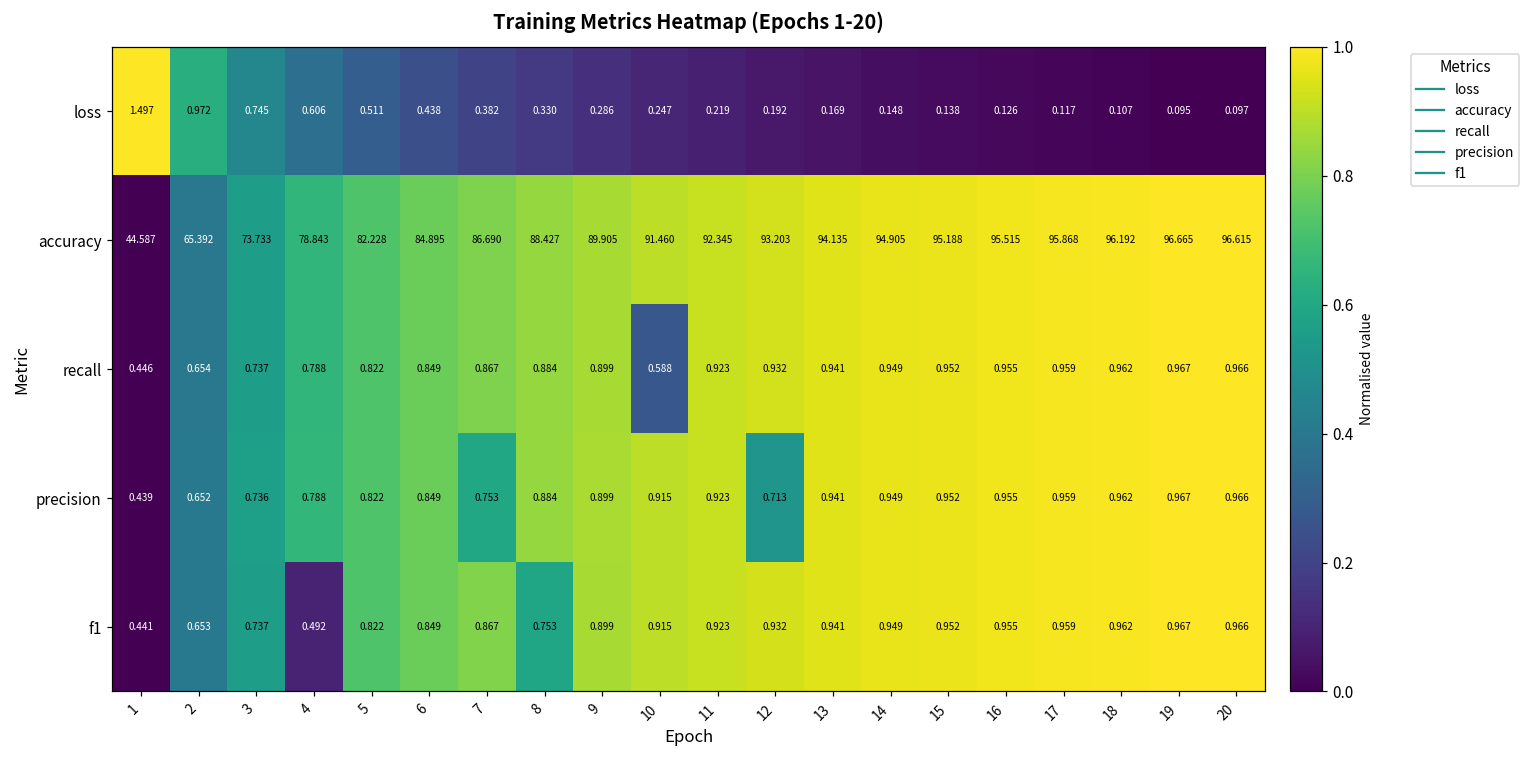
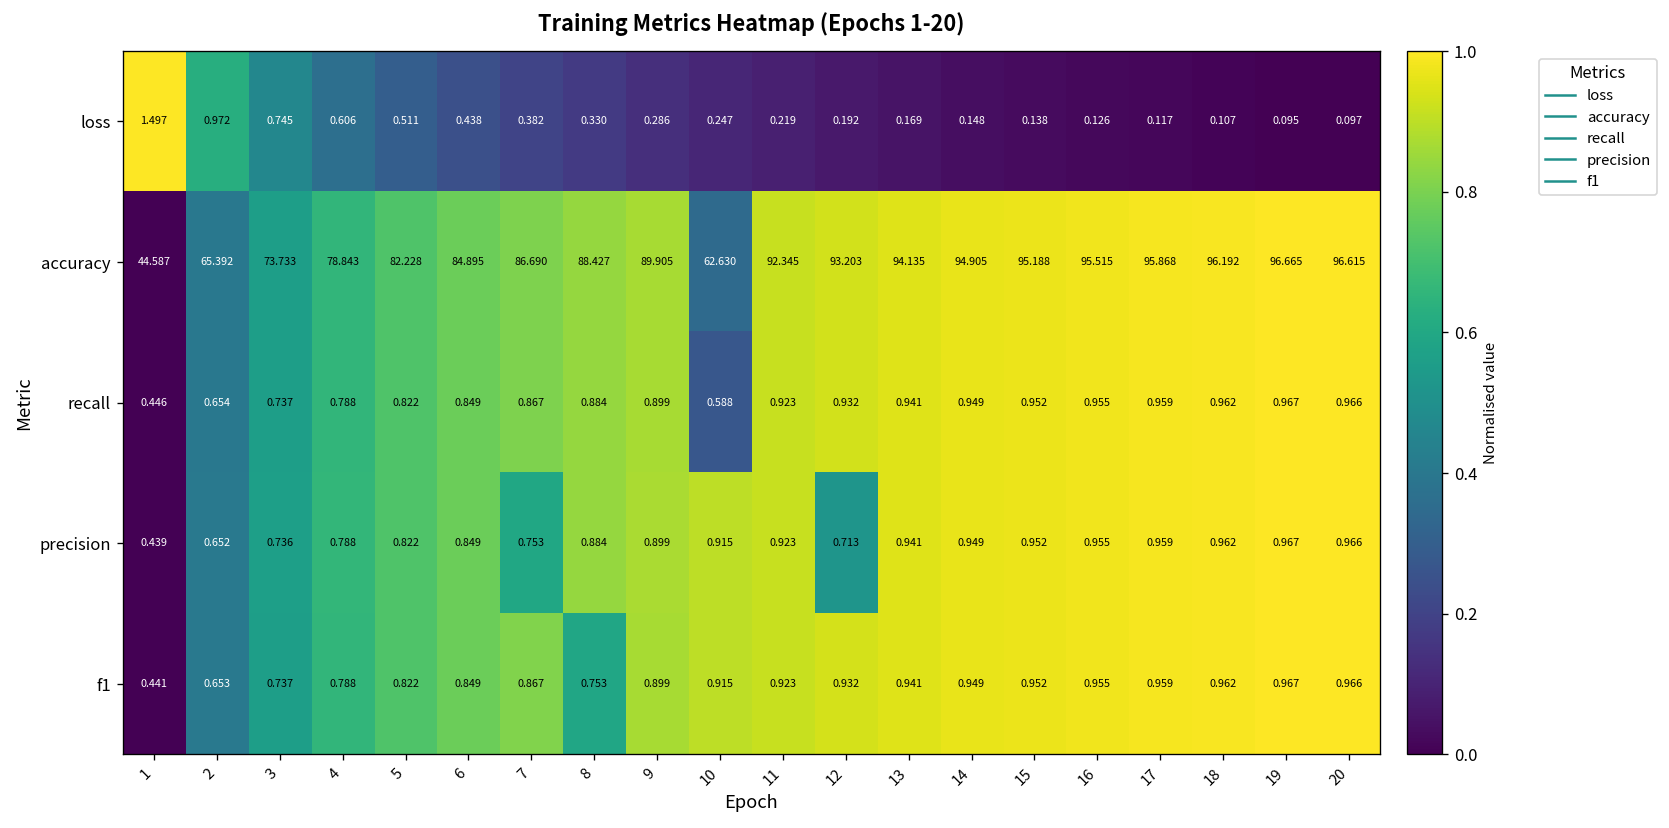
accuracy, 10: 91.460 -> 62.630
f1, 4: 0.492 -> 0.788
